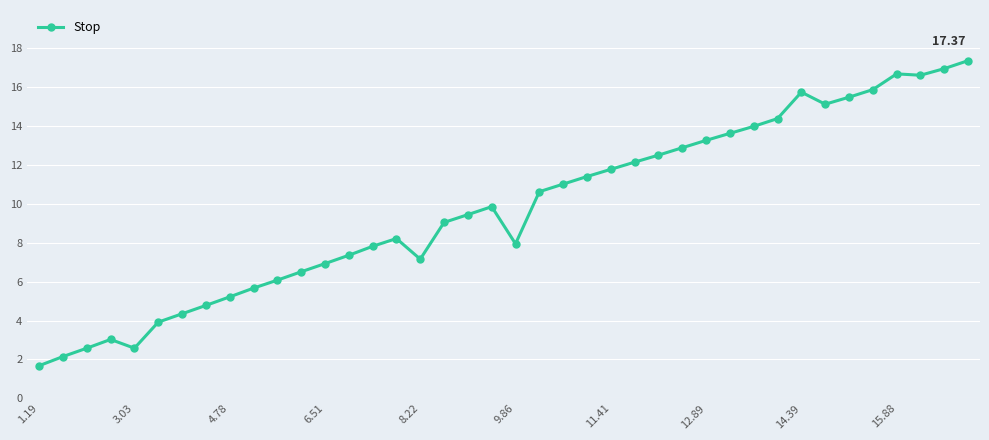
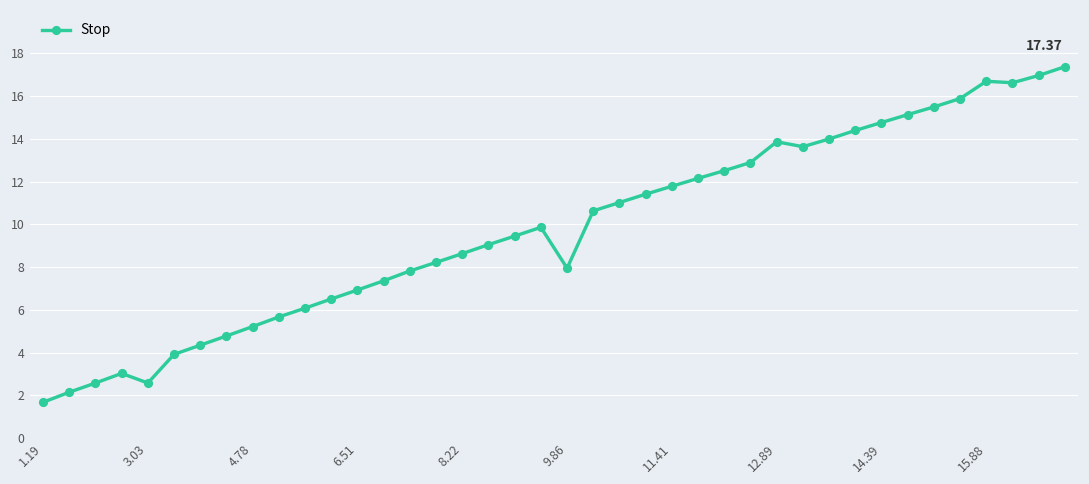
8.22: 7.2 -> 8.6
12.89: 13.3 -> 13.9
14.39: 15.8 -> 14.8
